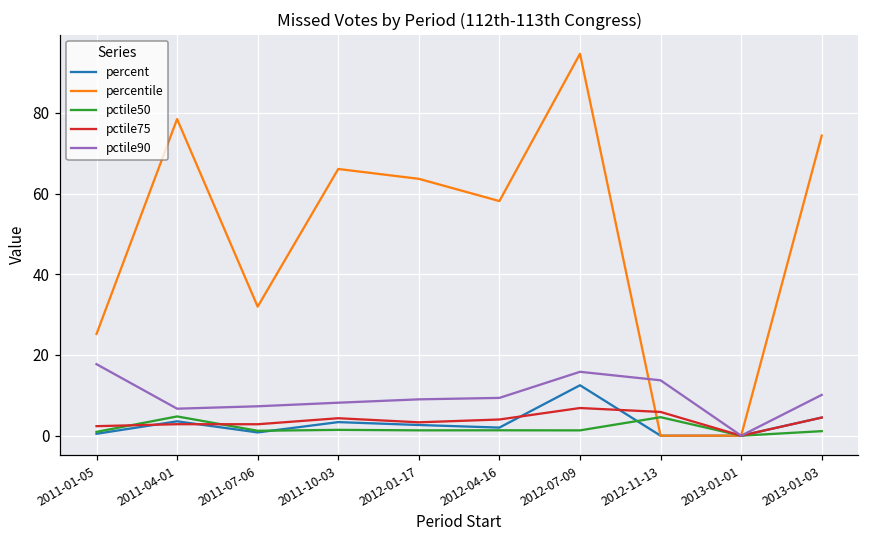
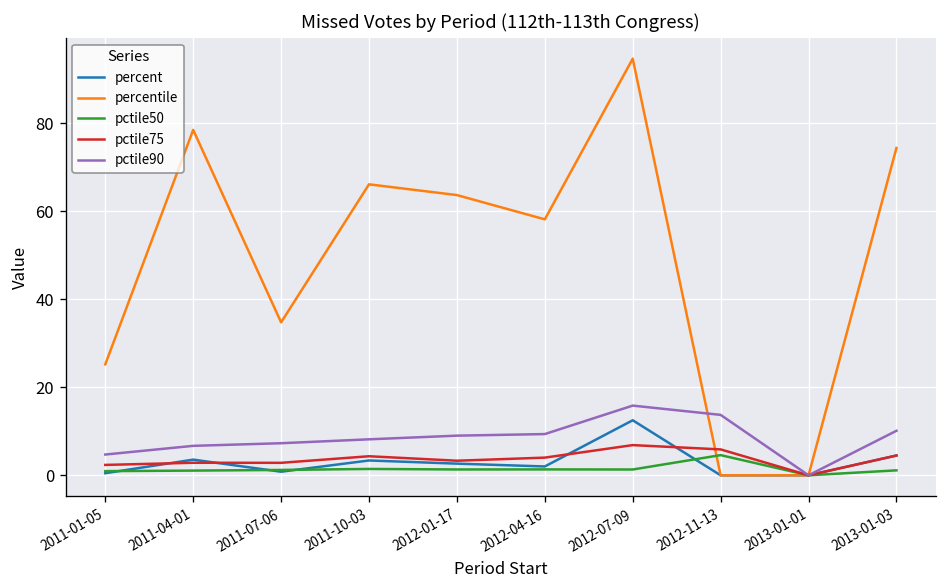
pctile90, 2011-01-05: 18 -> 5
pctile50, 2011-04-01: 5 -> 1
percentile, 2011-07-06: 32 -> 35
